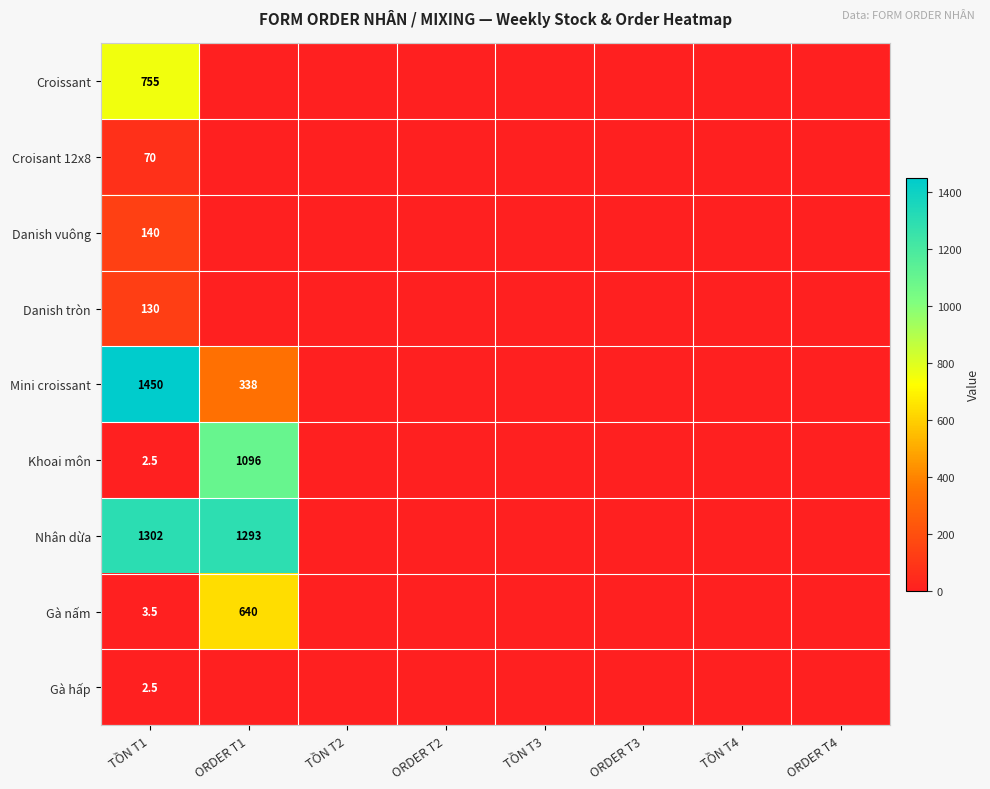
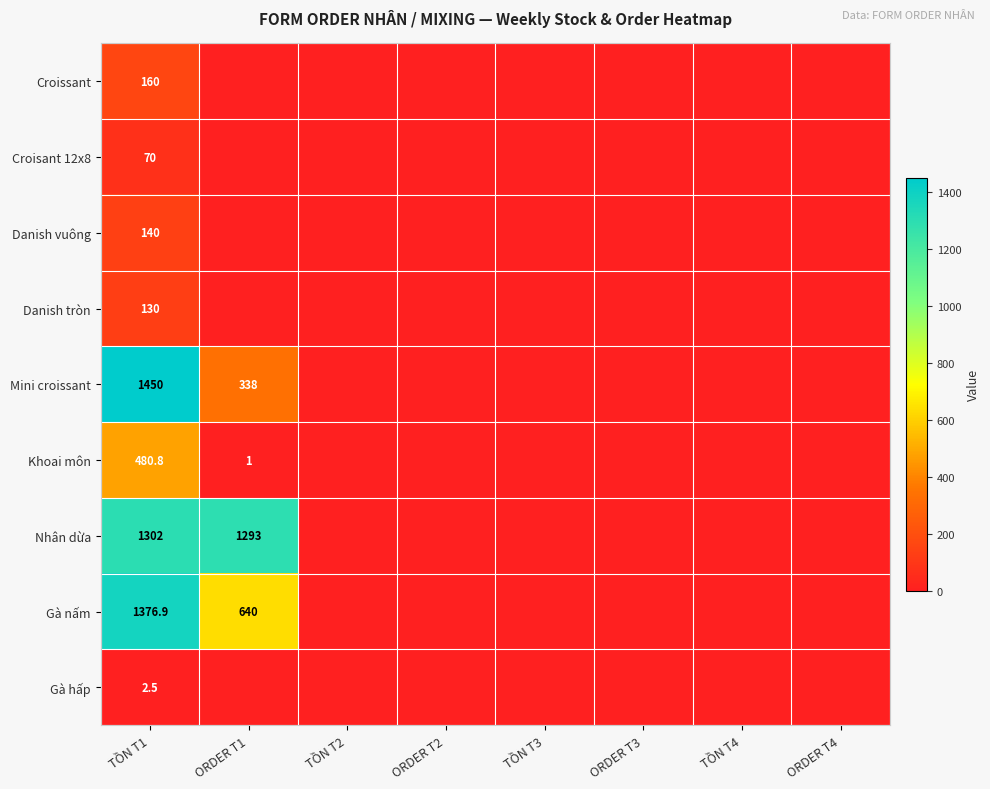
Croissant, TỒN T1: 755 -> 160
Khoai môn, TỒN T1: 2.5 -> 480.8
Khoai môn, ORDER T1: 1096 -> 1
Gà nấm, TỒN T1: 3.5 -> 1376.9
